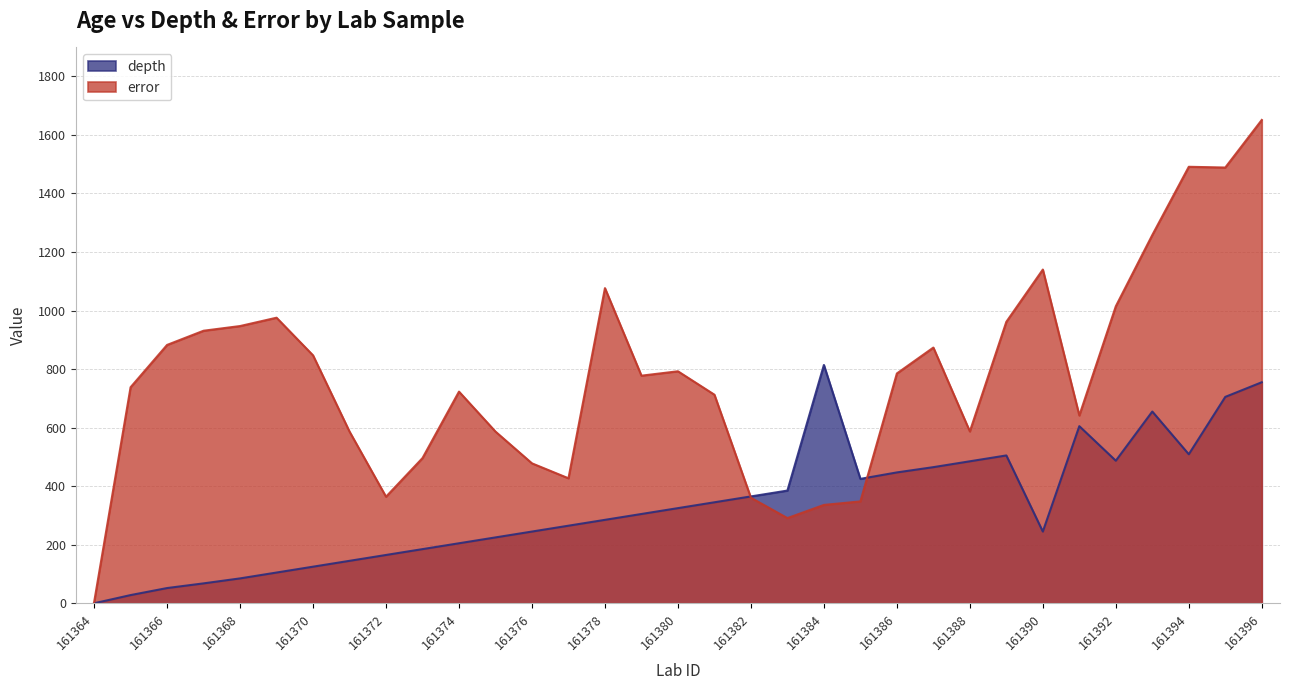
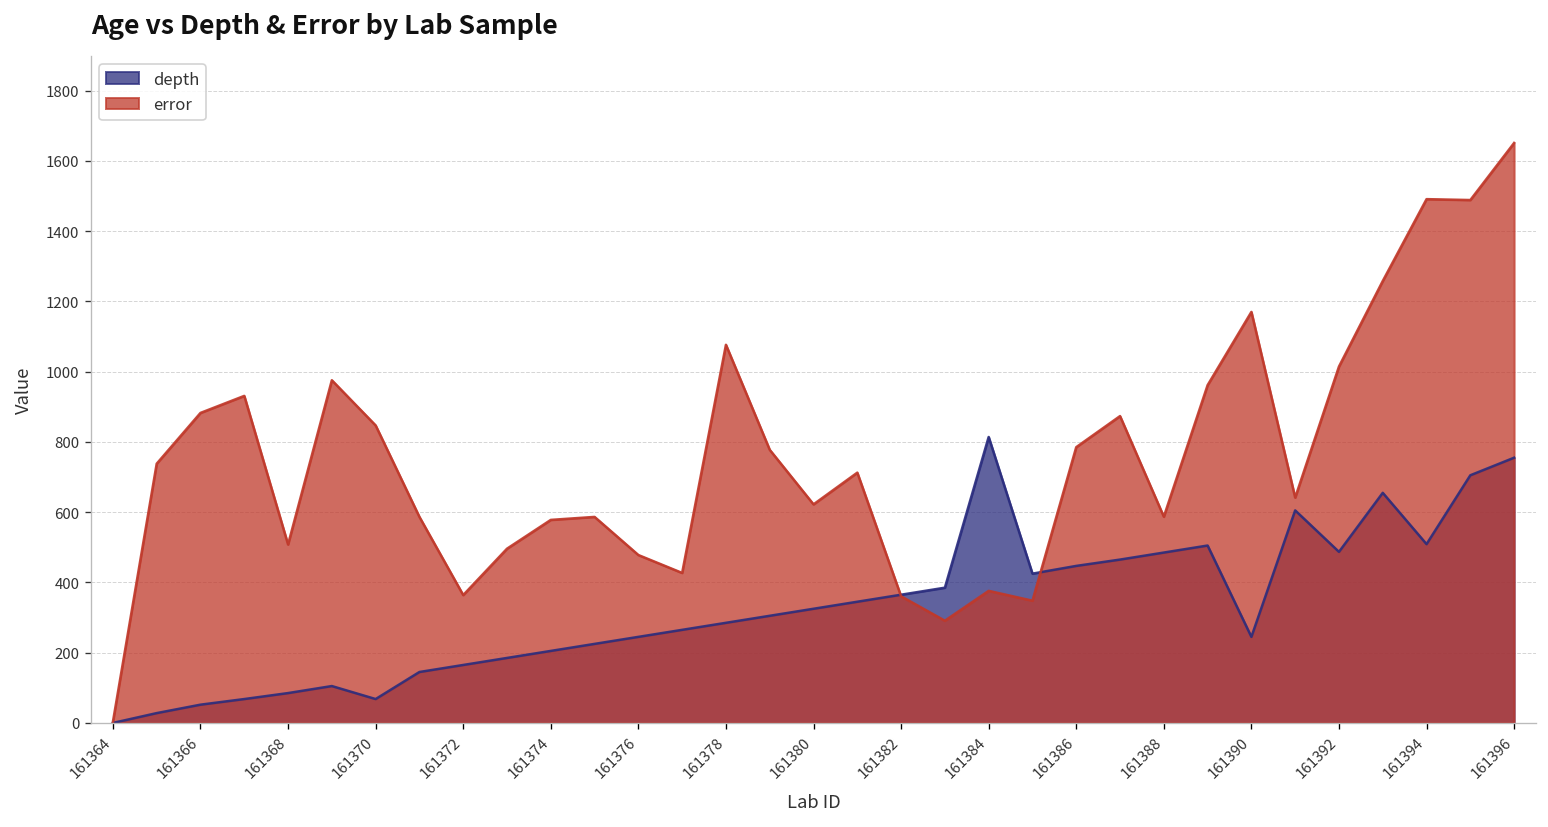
error, 161368: 950 -> 510
depth, 161370: 130 -> 70
error, 161374: 720 -> 580
error, 161380: 790 -> 620
error, 161384: 340 -> 380
error, 161390: 1140 -> 1170
